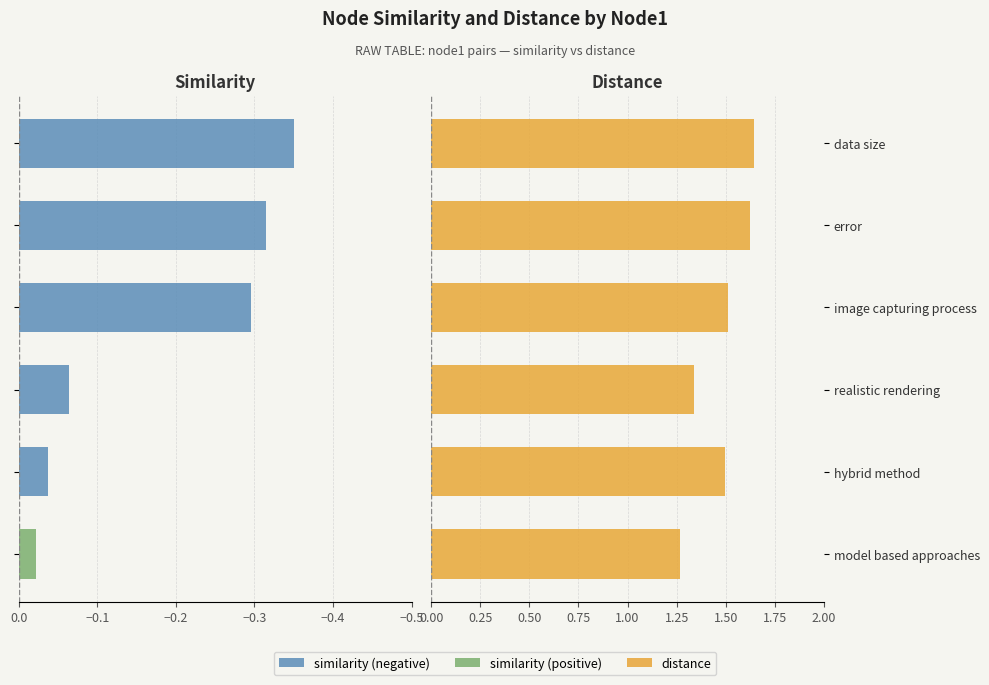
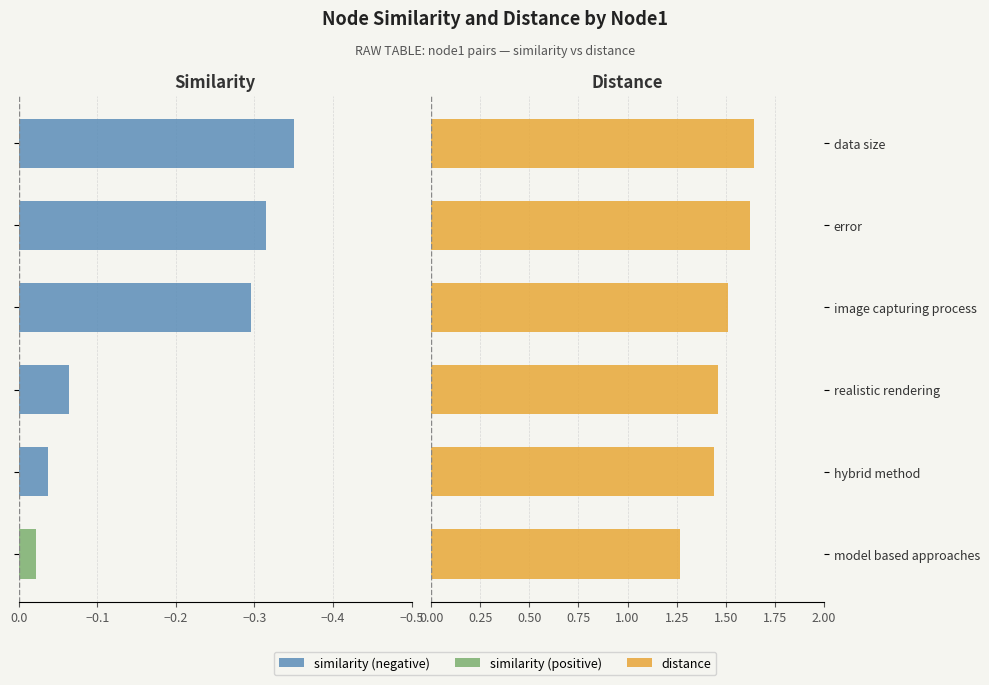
Distance, realistic rendering: 1.34 -> 1.46
Distance, hybrid method: 1.49 -> 1.44
